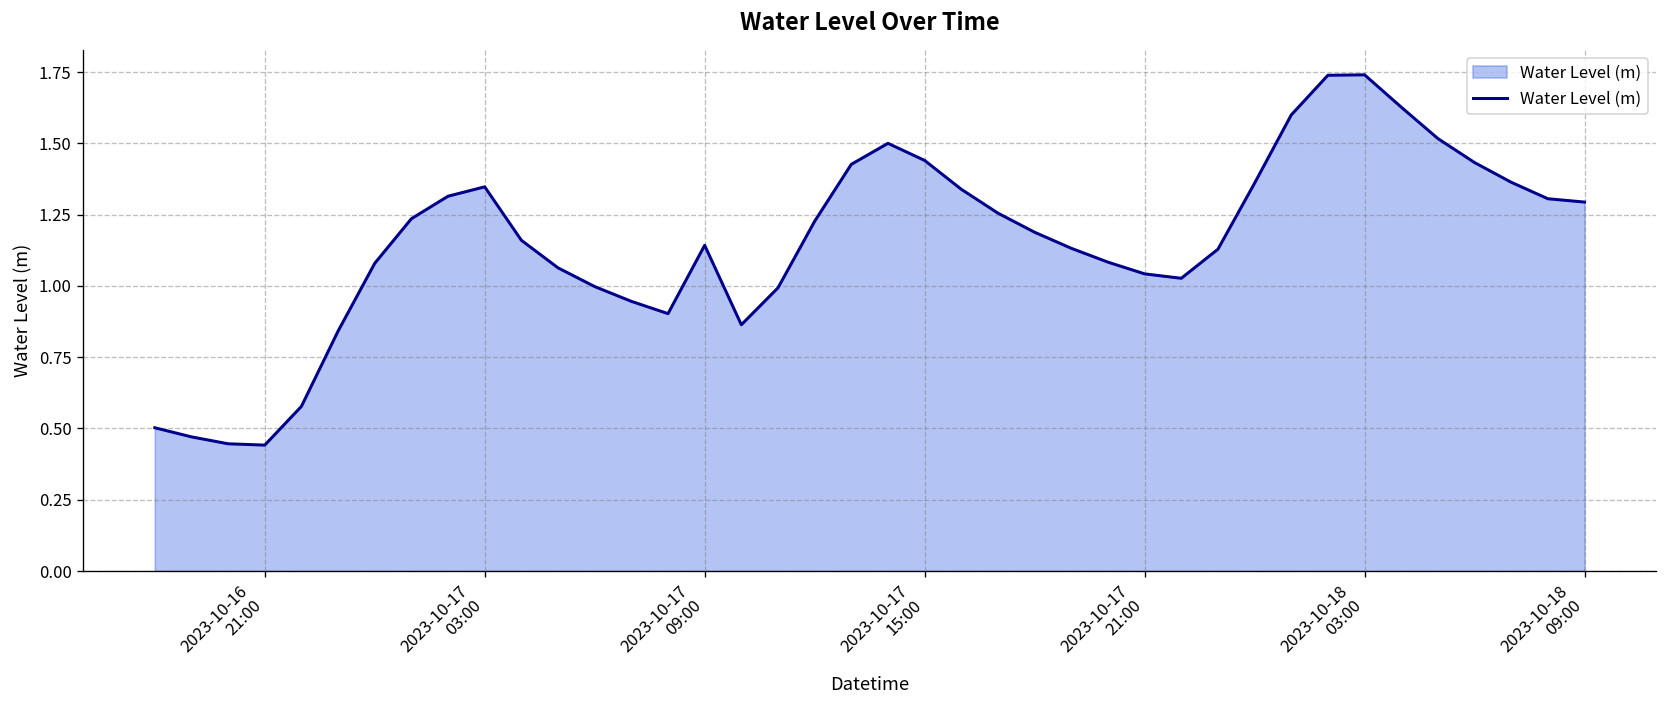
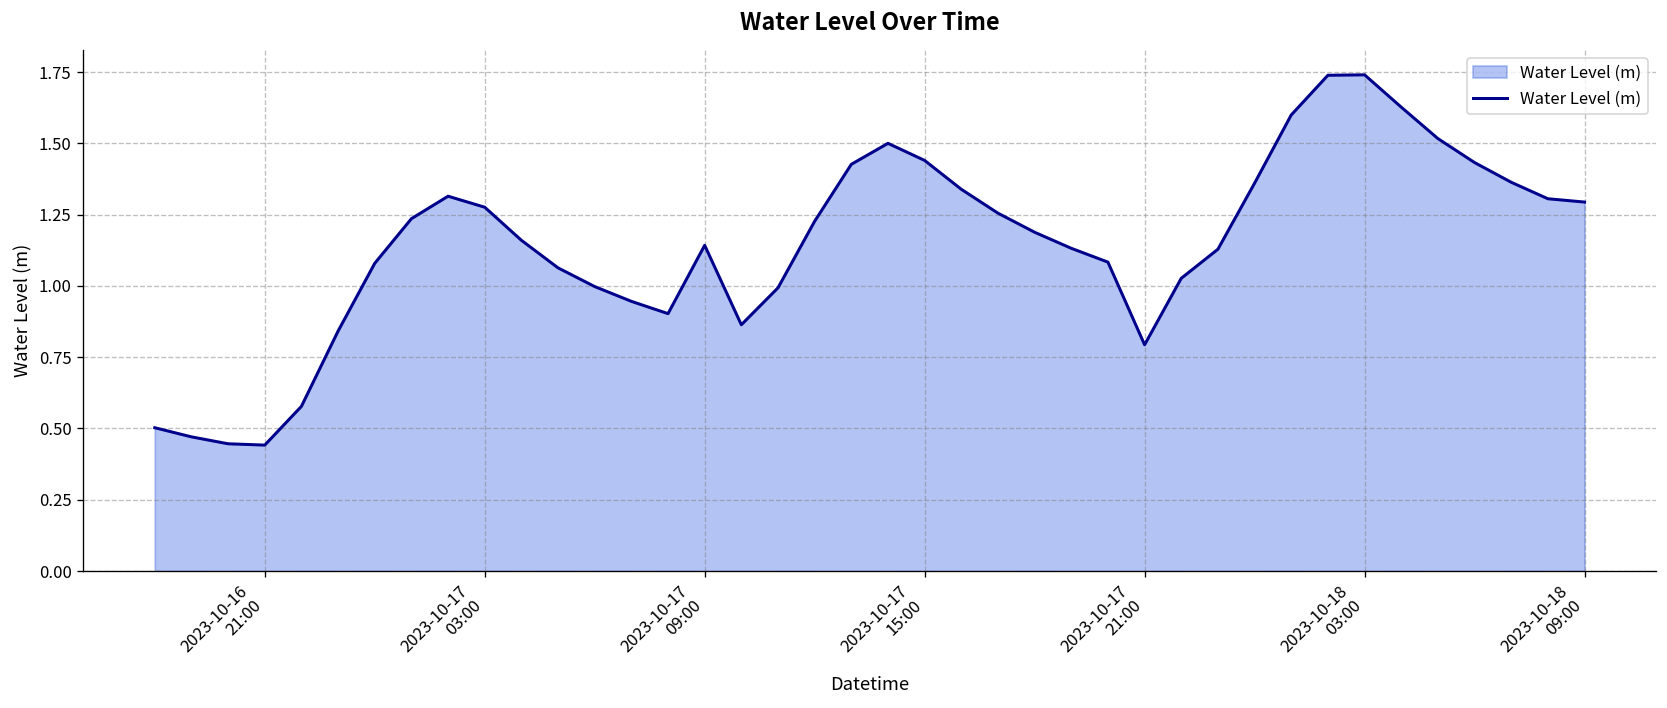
2023-10-17 03:00: 1.35 -> 1.28
2023-10-17 21:00: 1.04 -> 0.79
